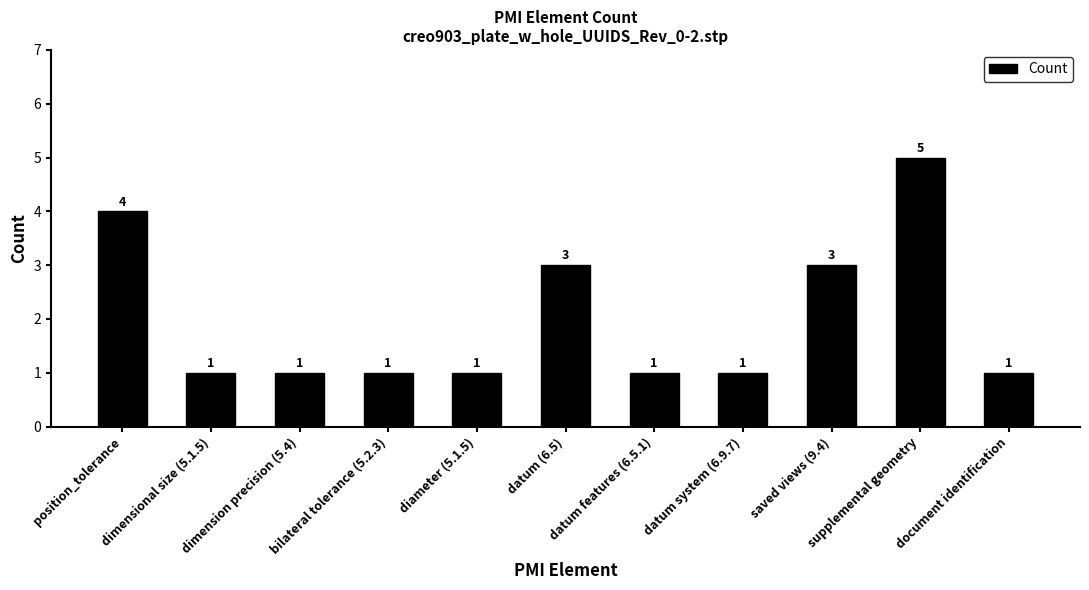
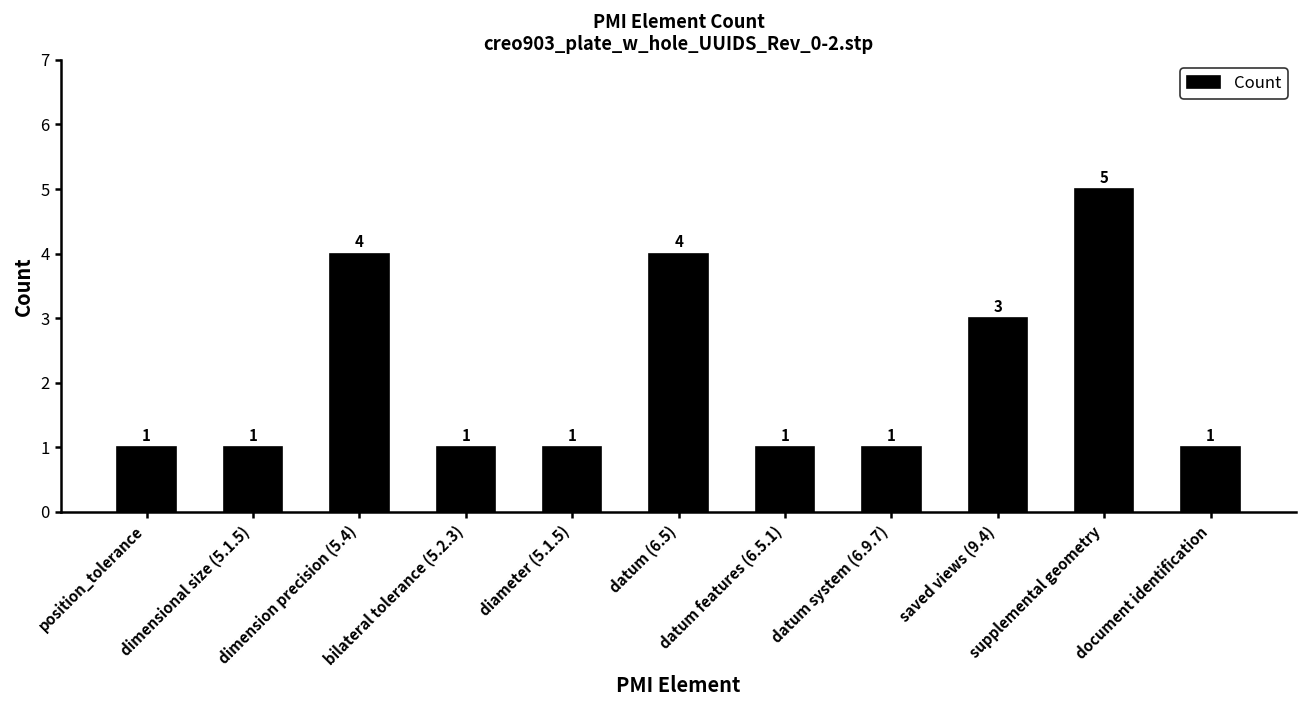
position_tolerance: 4 -> 1
dimension precision (5.4): 1 -> 4
datum (6.5): 3 -> 4
